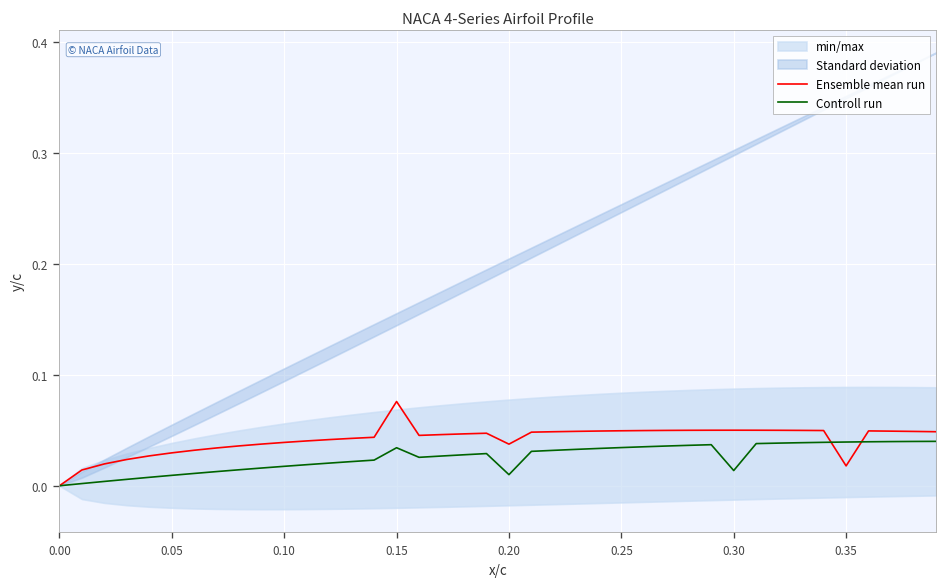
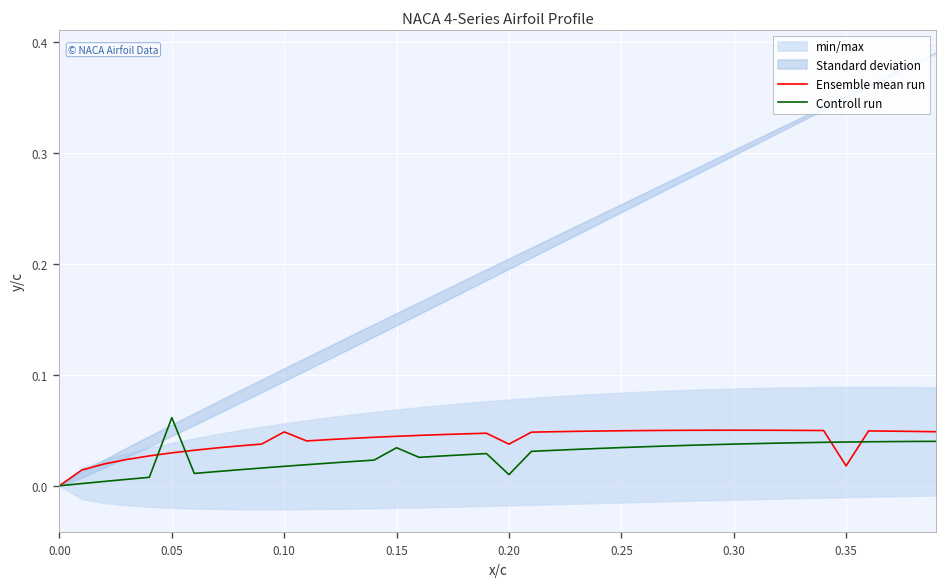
Controll run, 0.05: 0.01 -> 0.06
Ensemble mean run, 0.10: 0.04 -> 0.05
Ensemble mean run, 0.15: 0.08 -> 0.04
Controll run, 0.30: 0.01 -> 0.04
